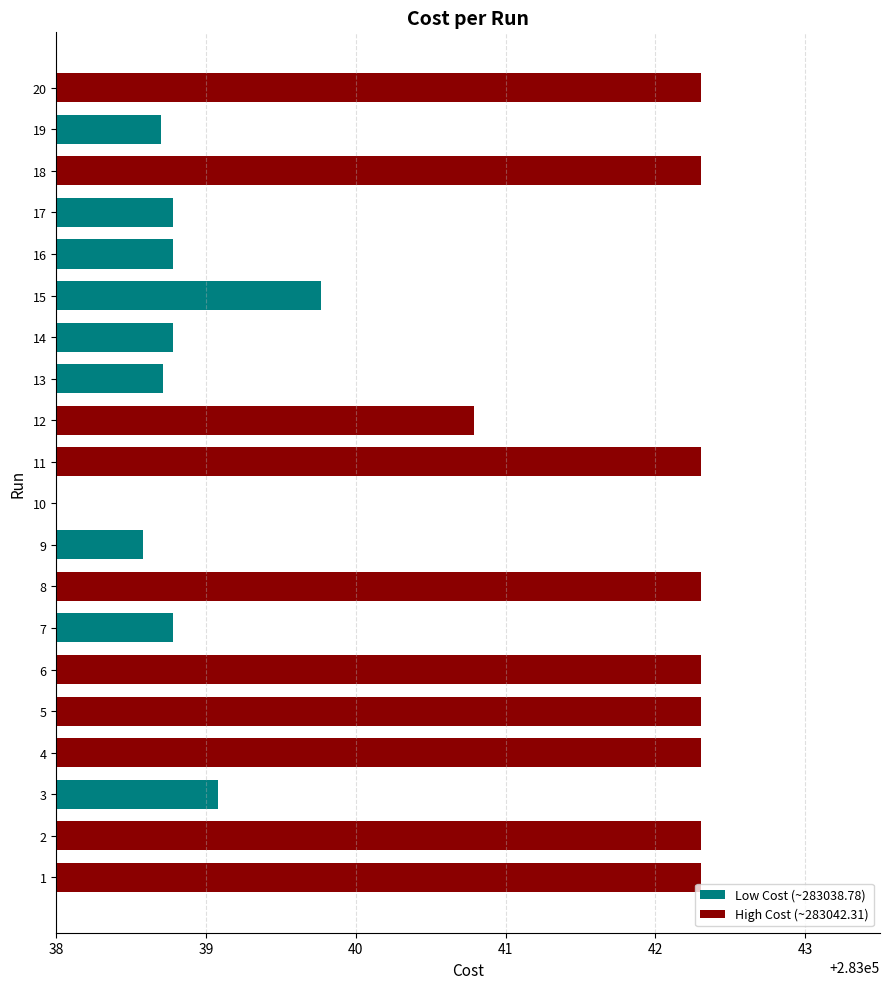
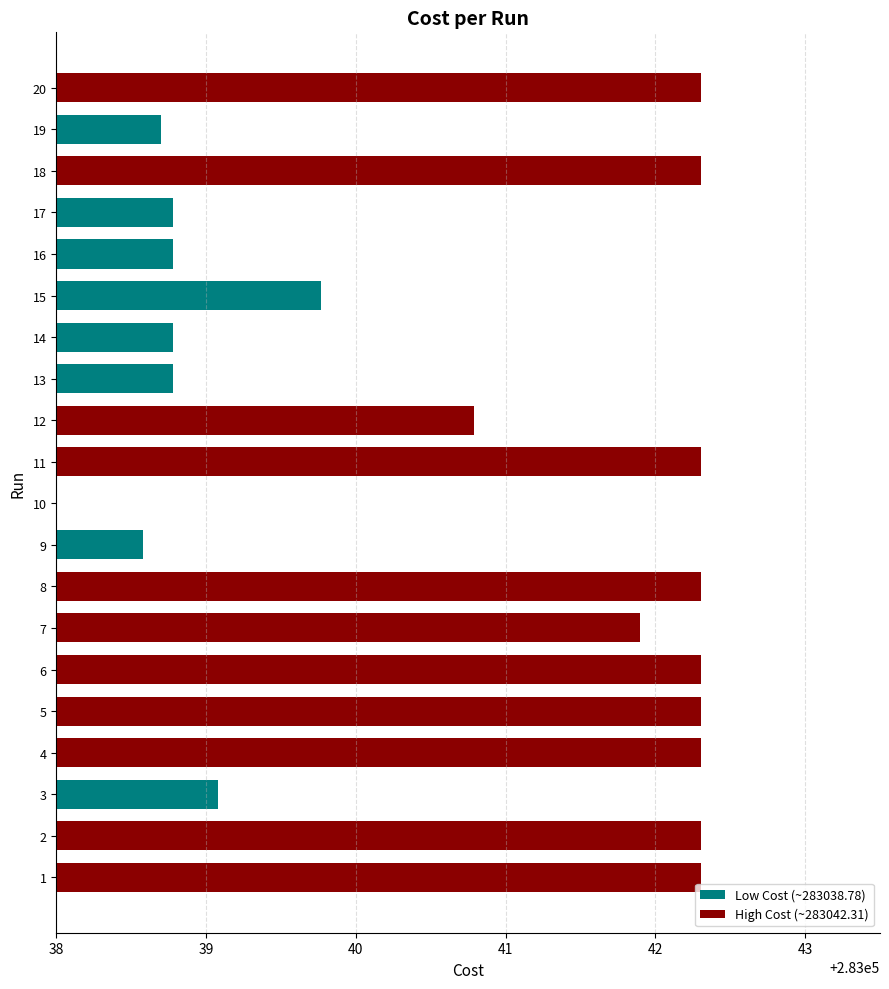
13: 283038.71 -> 283038.78
7: 283038.78 -> 283041.89
